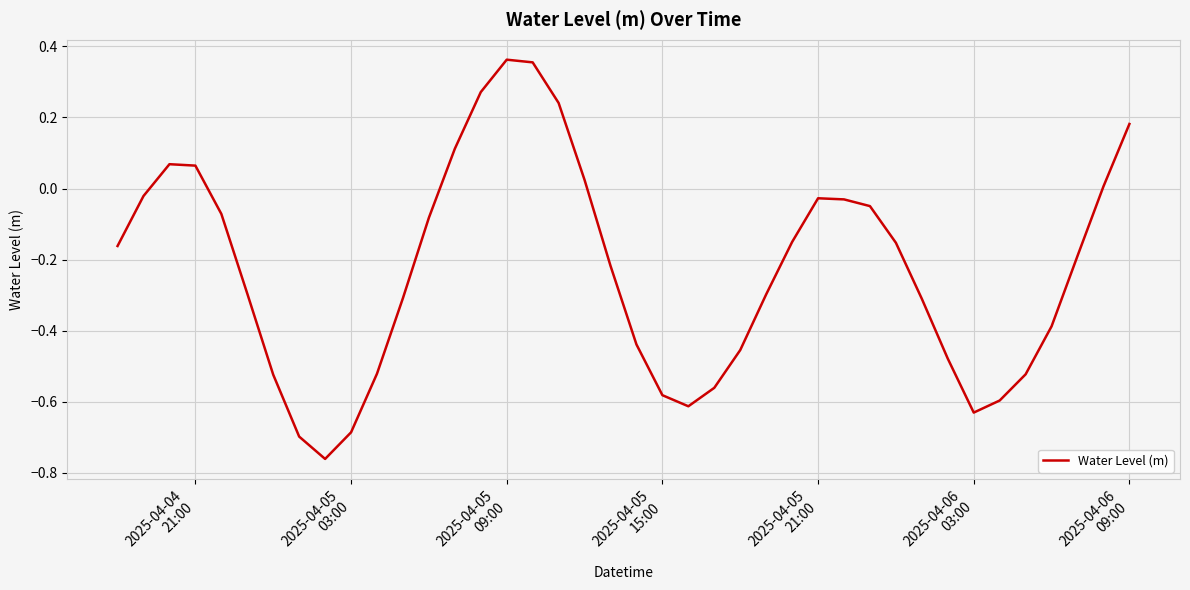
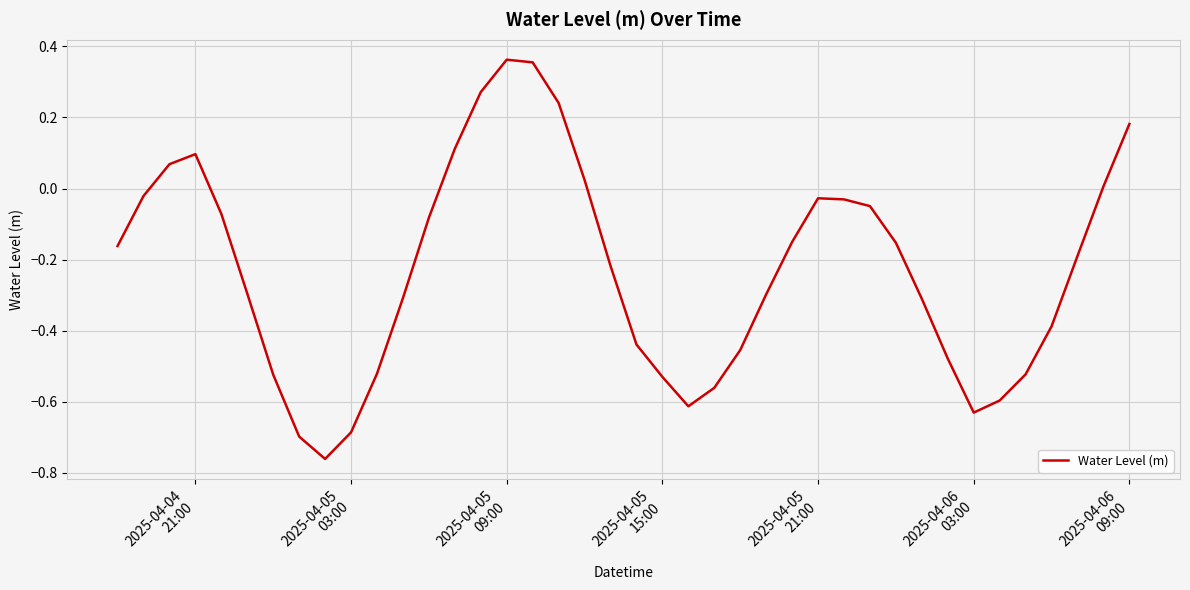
2025-04-04 21:00: 0.06 -> 0.10
2025-04-05 15:00: -0.58 -> -0.53
